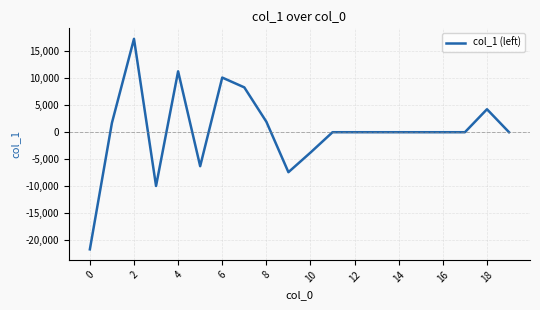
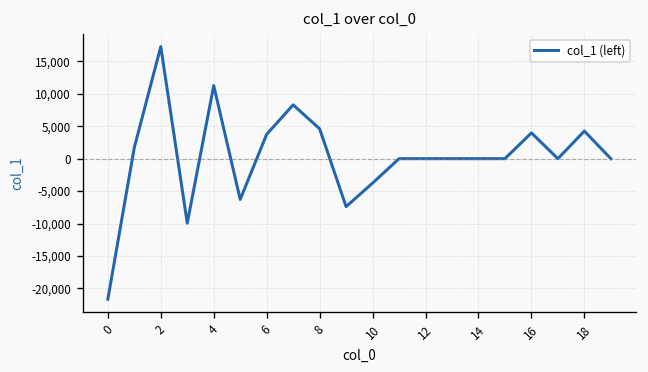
6: 10,000 -> 4,000
8: 2,000 -> 5,000
16: 0 -> 4,000
